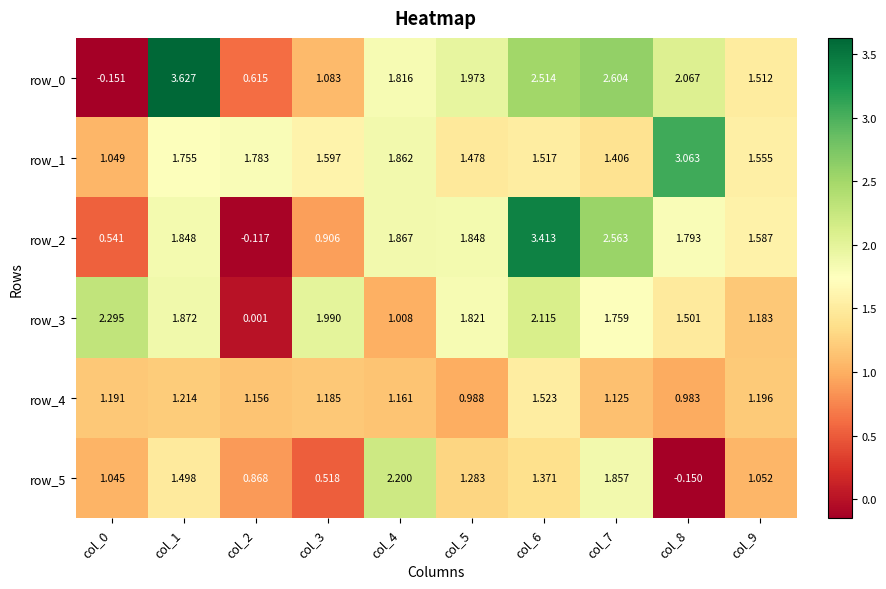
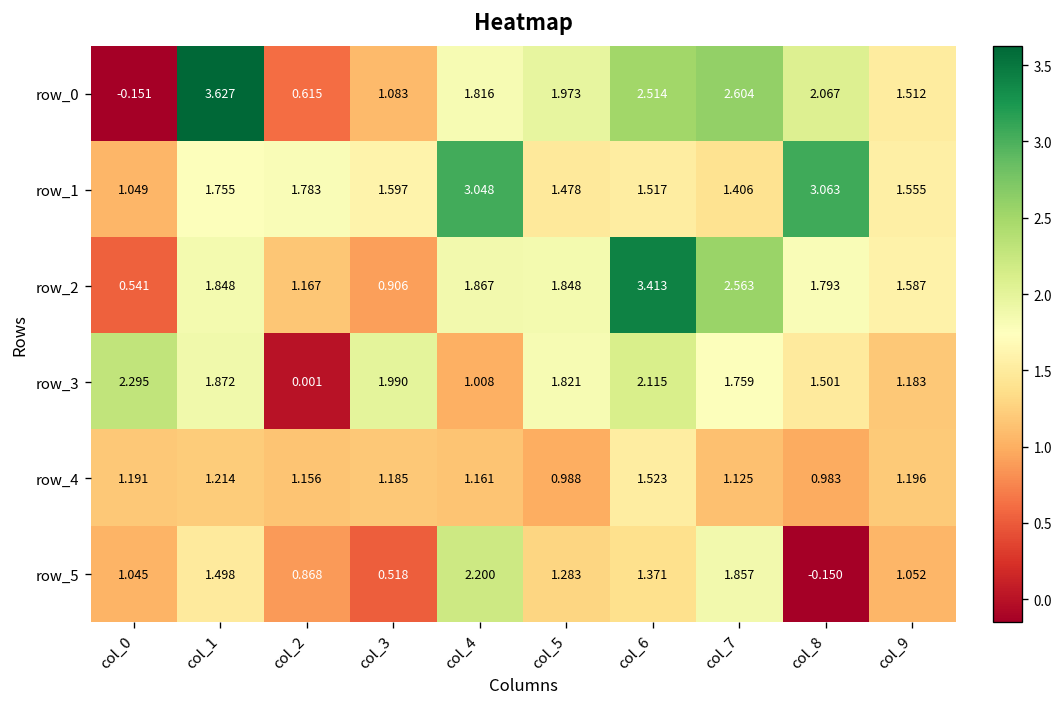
row_1, col_4: 1.862 -> 3.048
row_2, col_2: -0.117 -> 1.167
